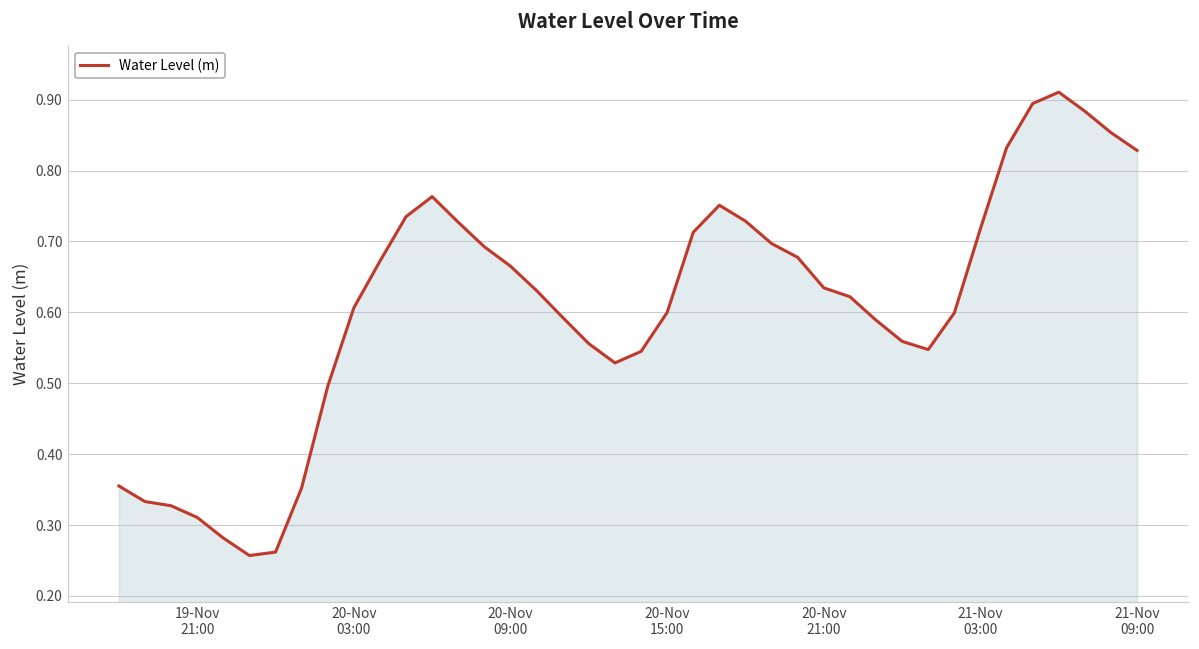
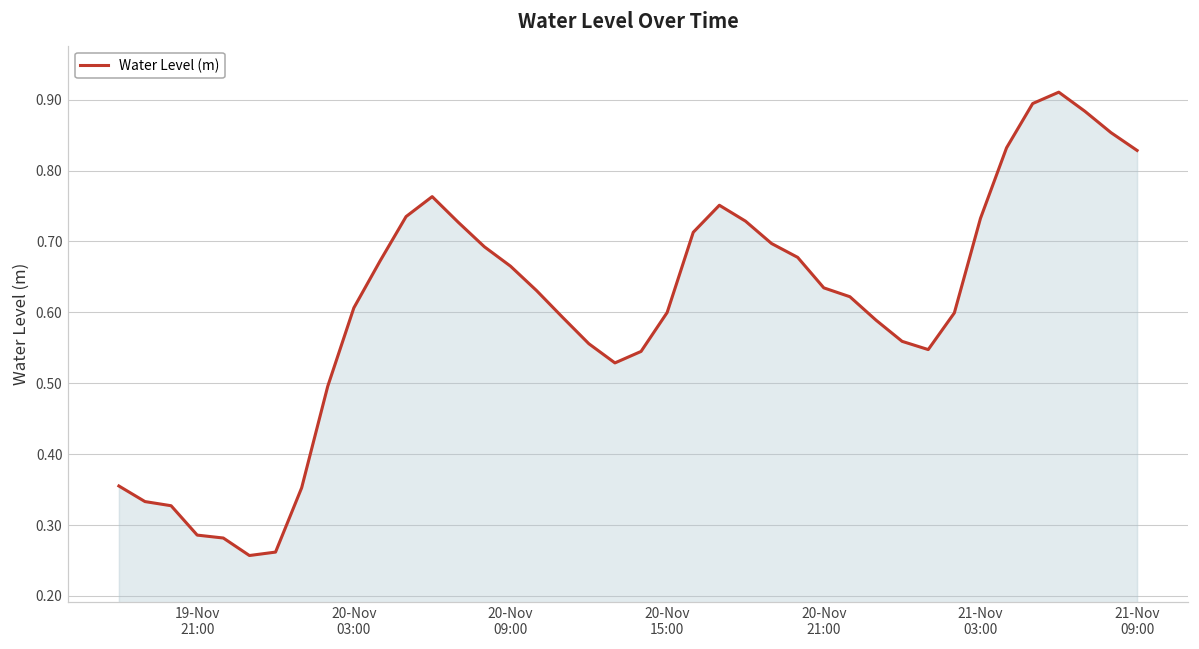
19-Nov 21:00: 0.31 -> 0.29
21-Nov 03:00: 0.72 -> 0.73
